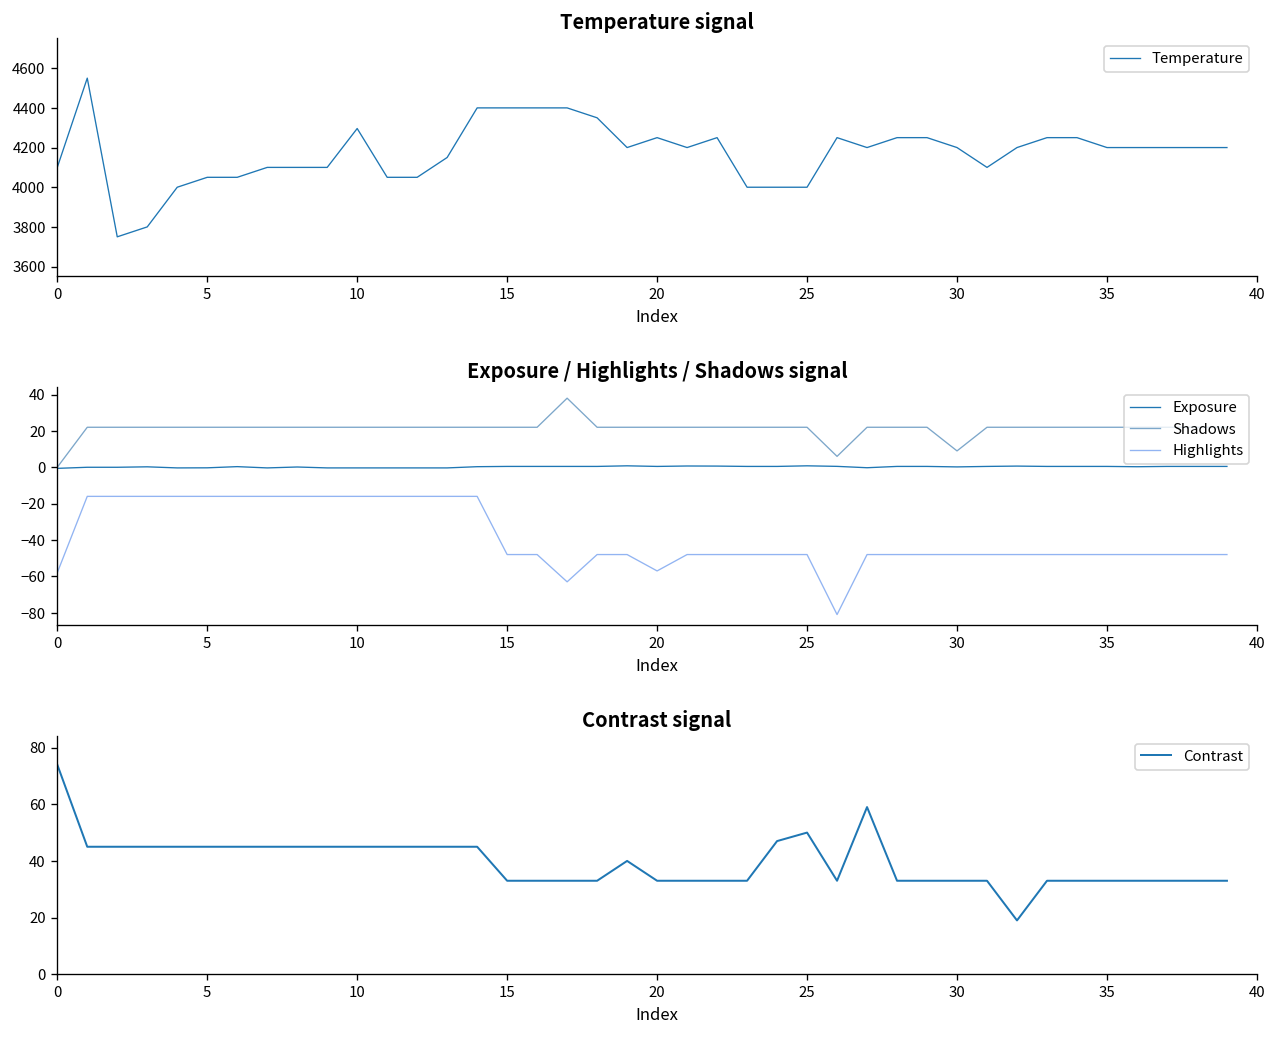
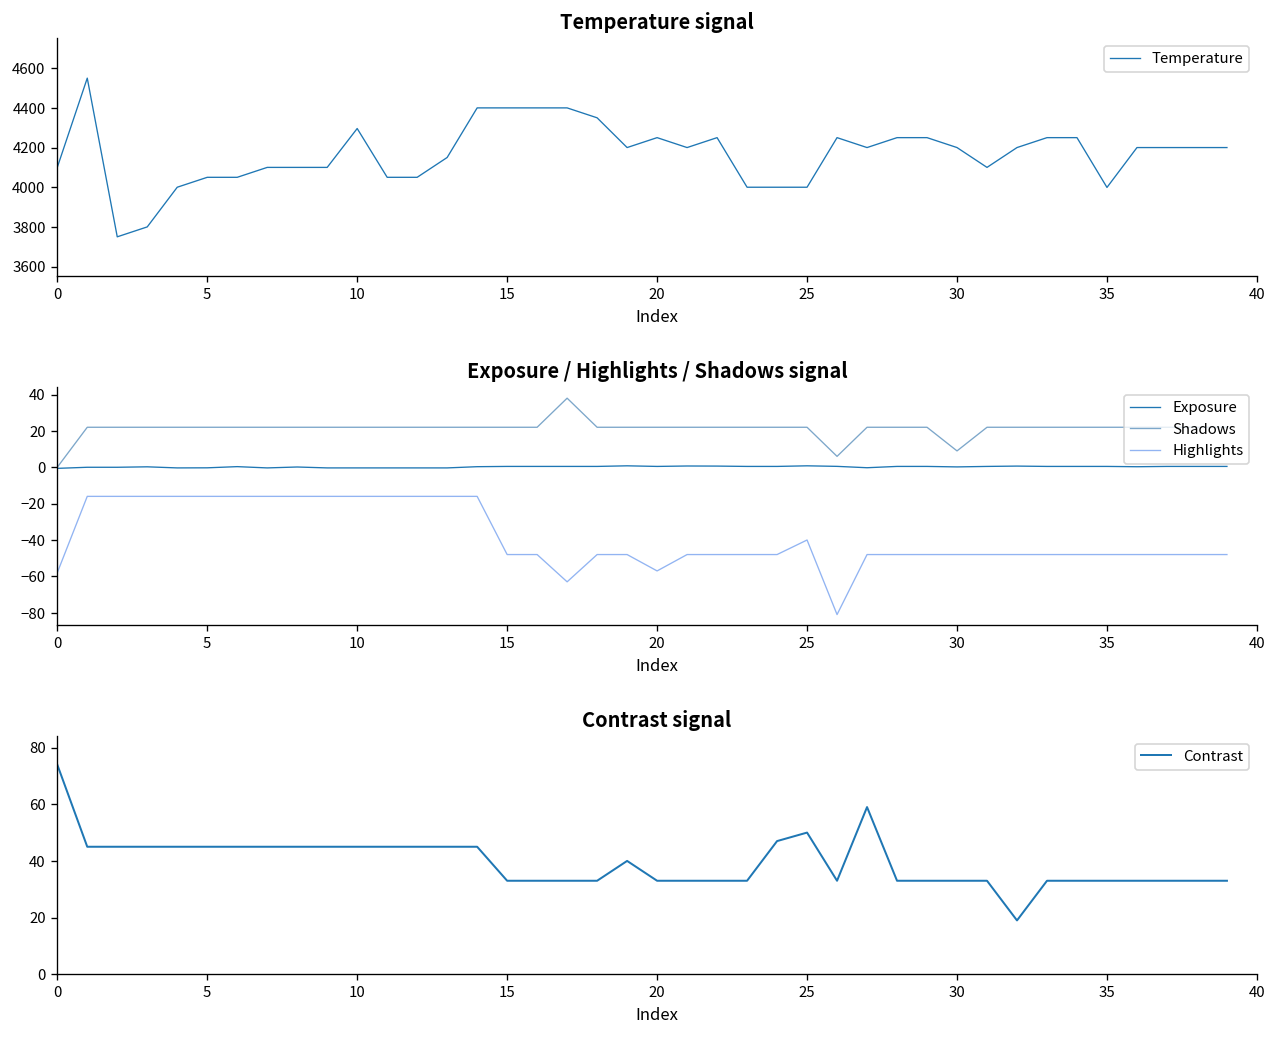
Temperature signal, 35: 4200 -> 4000
Exposure / Highlights / Shadows signal, Highlights, 25: -48 -> -40
